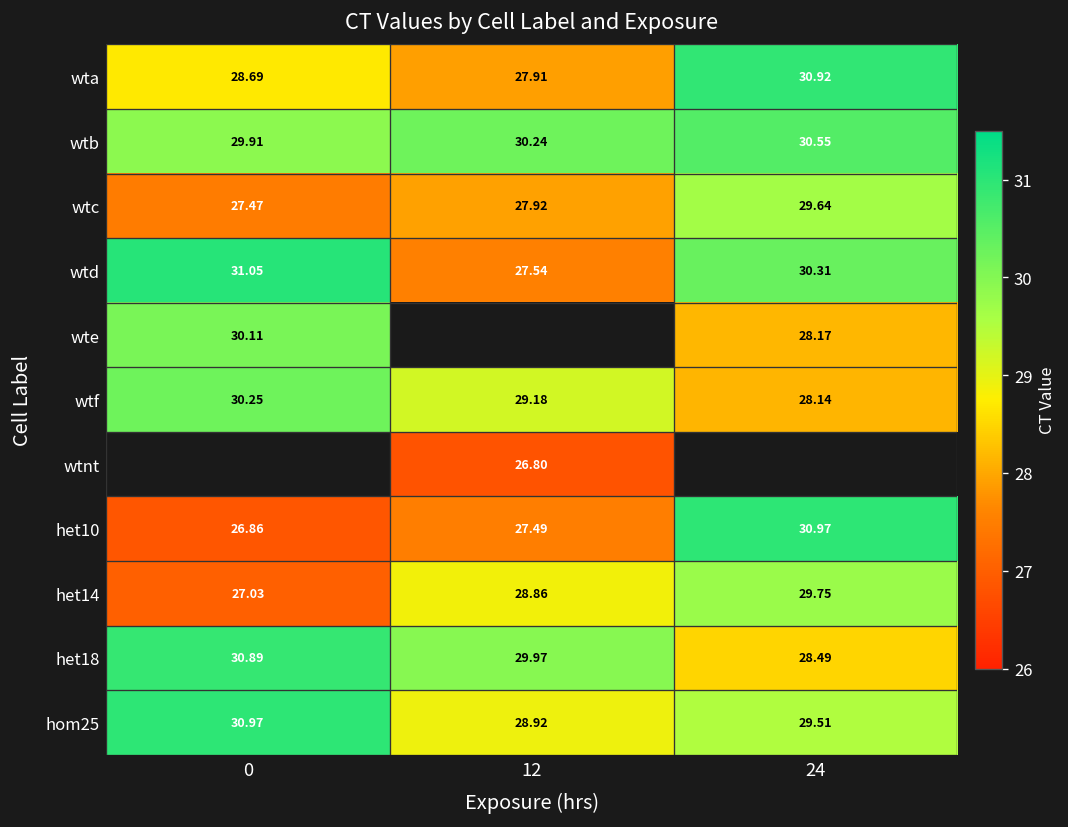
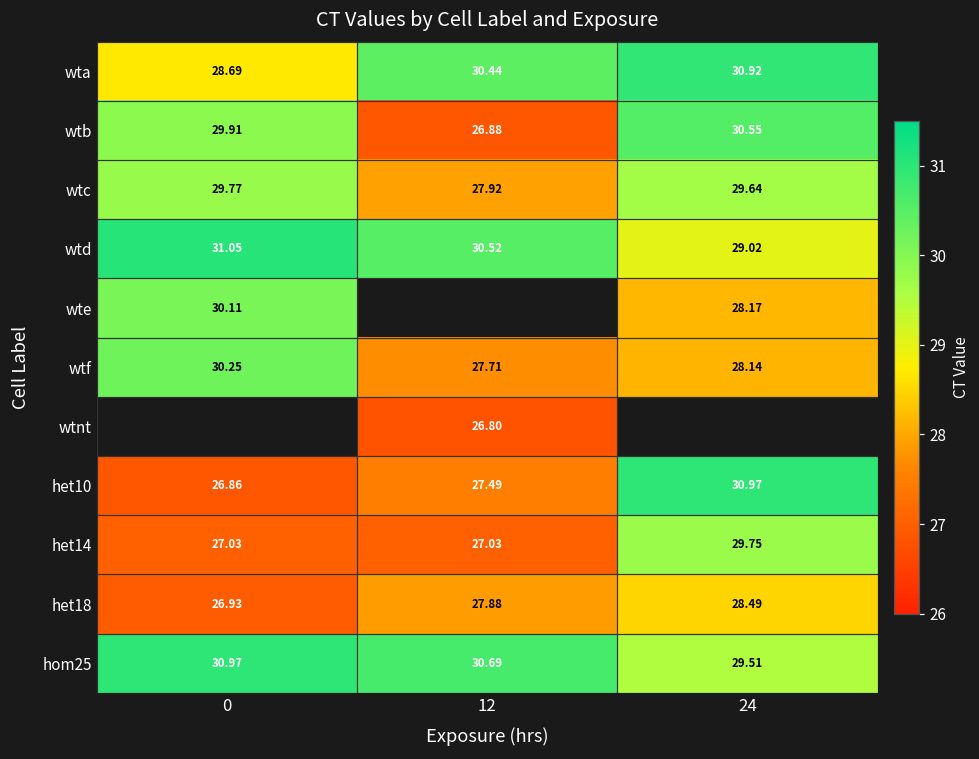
wta, 12: 27.91 -> 30.44
wtb, 12: 30.24 -> 26.88
wtc, 0: 27.47 -> 29.77
wtd, 12: 27.54 -> 30.52
wtd, 24: 30.31 -> 29.02
wtf, 12: 29.18 -> 27.71
het14, 12: 28.86 -> 27.03
het18, 0: 30.89 -> 26.93
het18, 12: 29.97 -> 27.88
hom25, 12: 28.92 -> 30.69
